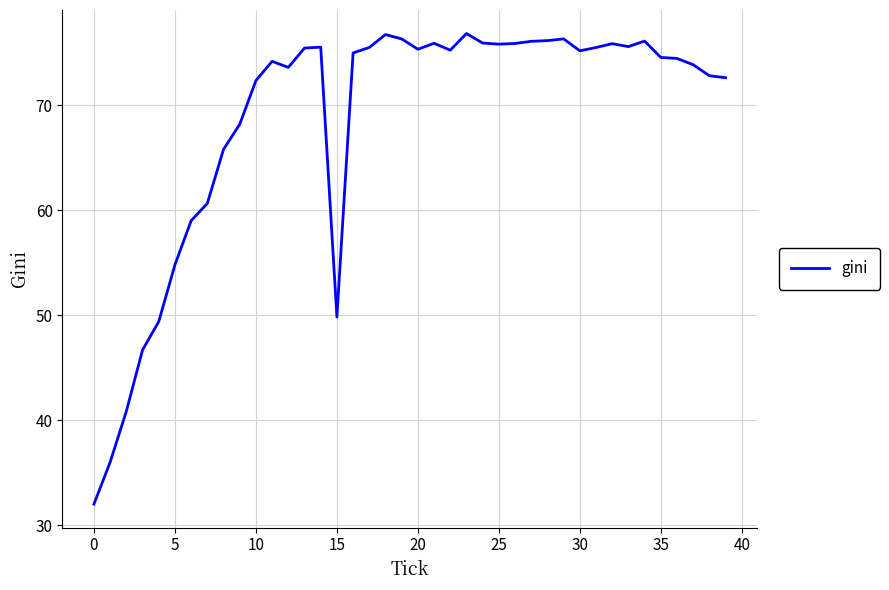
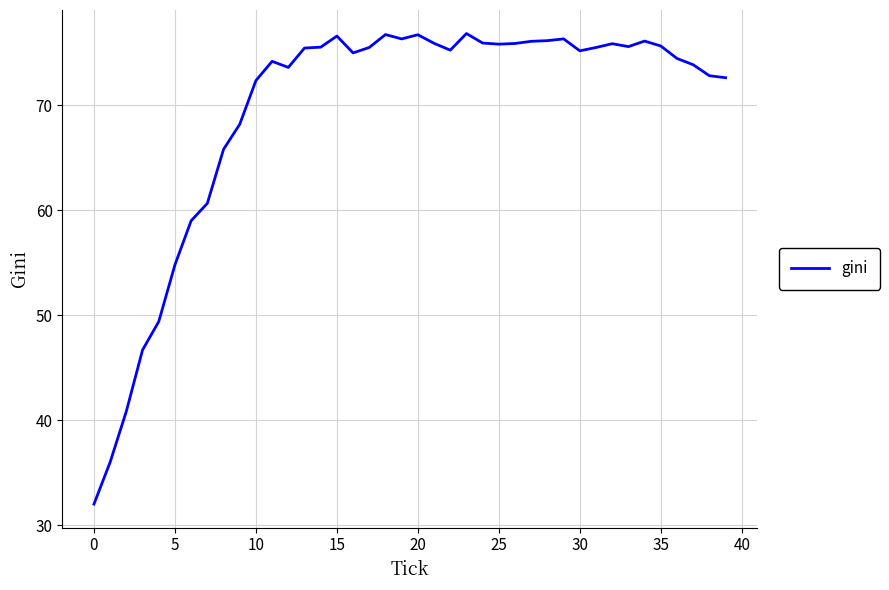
15: 49.8 -> 76.6
20: 75.3 -> 76.7
35: 74.5 -> 75.6
